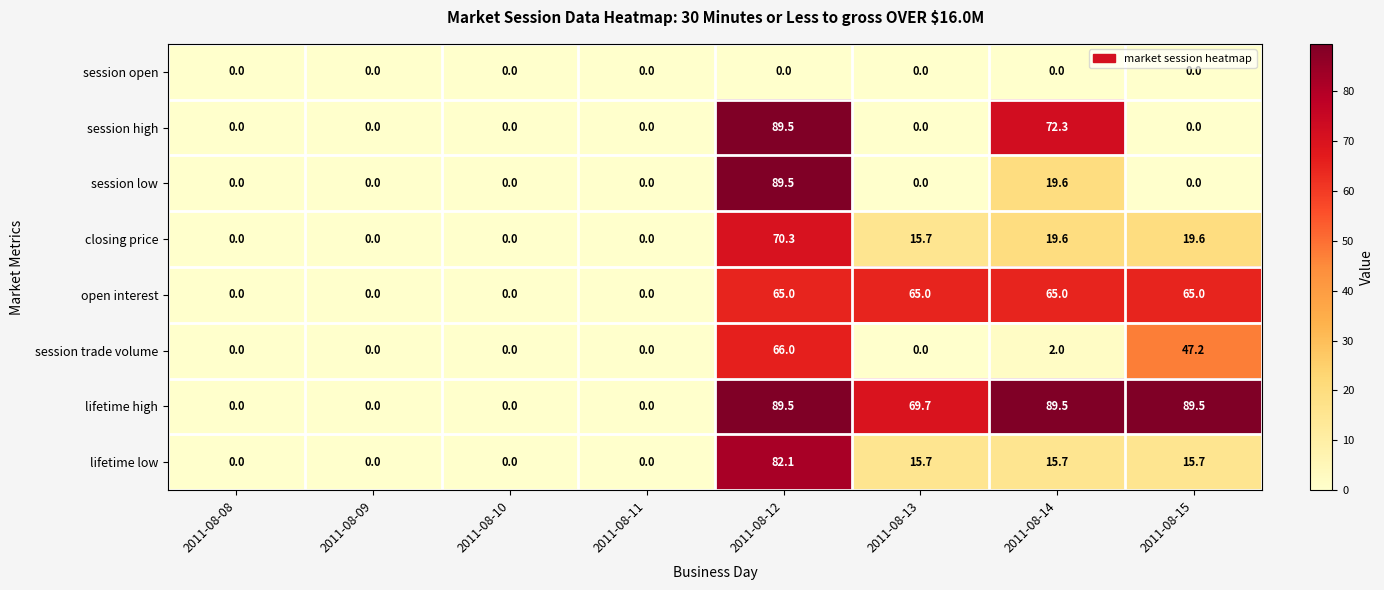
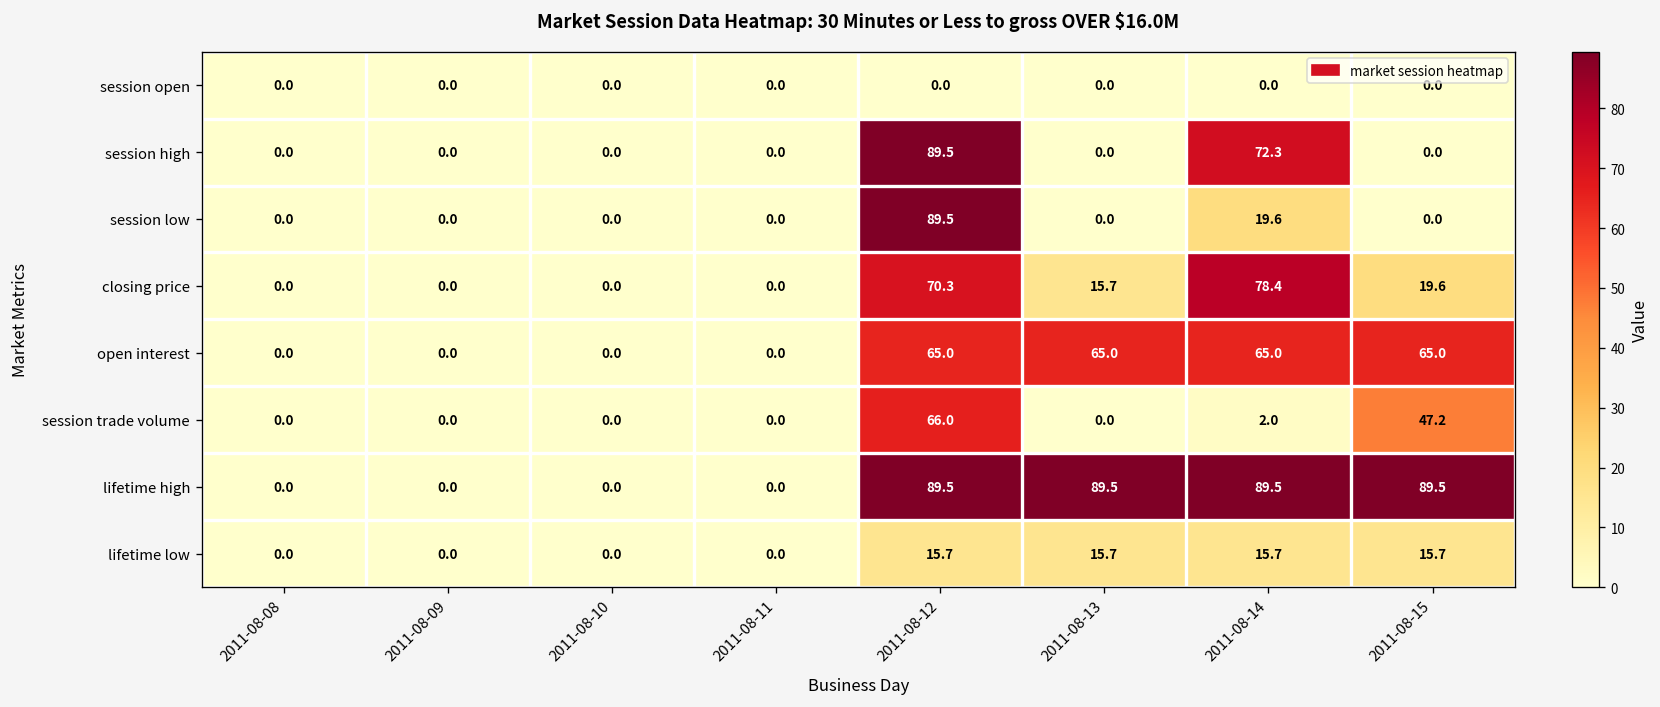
closing price, 2011-08-14: 19.6 -> 78.4
lifetime high, 2011-08-13: 69.7 -> 89.5
lifetime low, 2011-08-12: 82.1 -> 15.7
